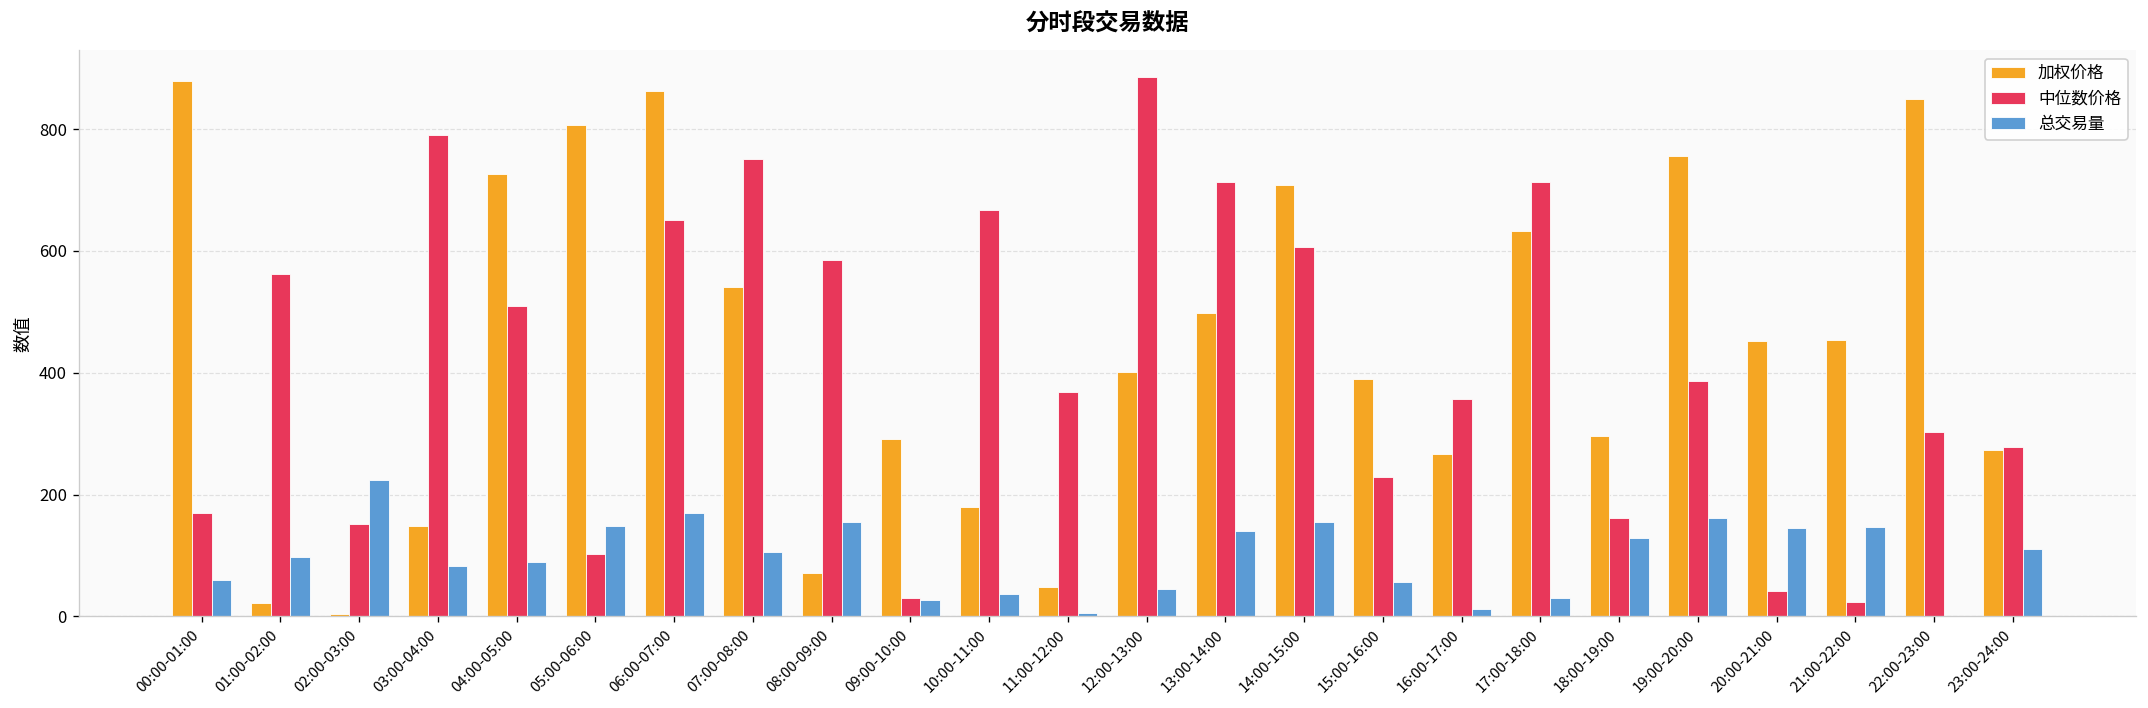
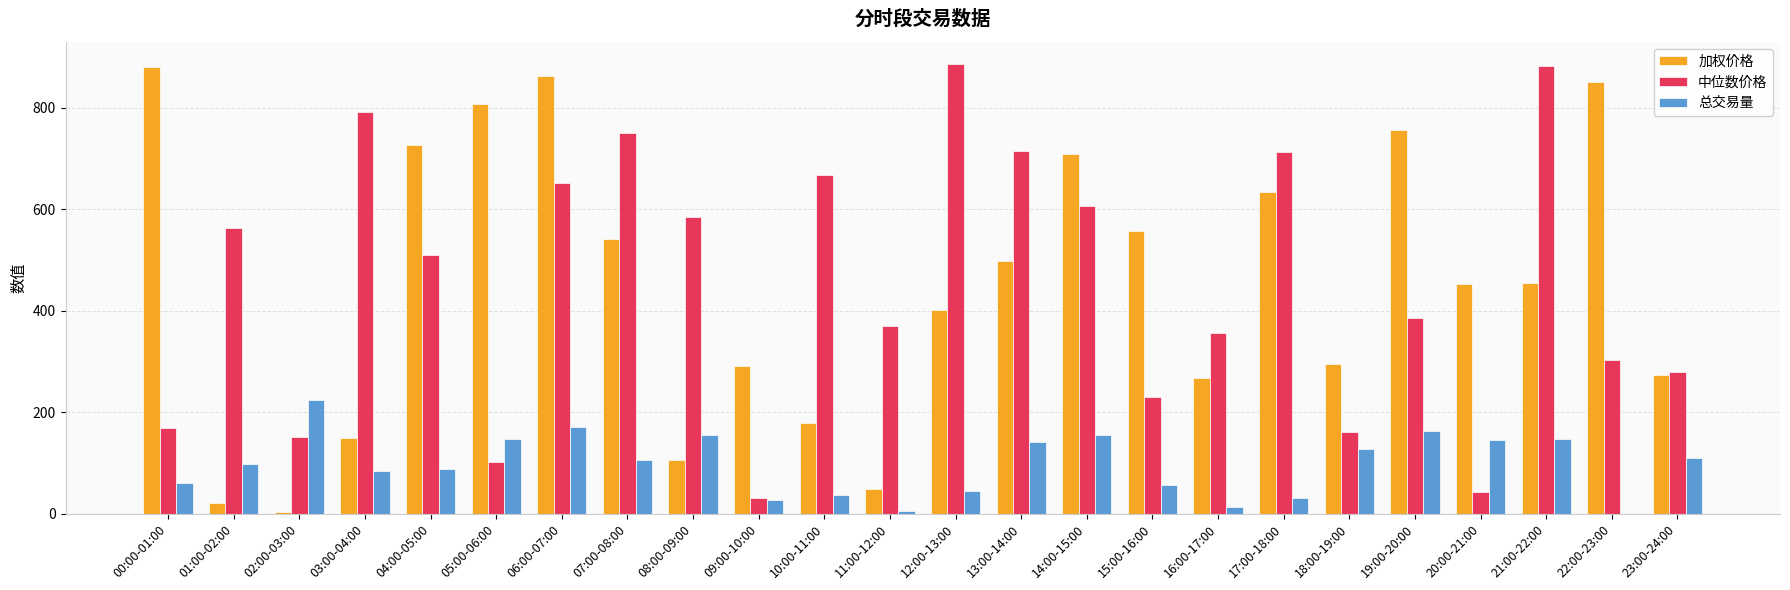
加权价格, 08:00-09:00: 70 -> 100
加权价格, 15:00-16:00: 390 -> 560
中位数价格, 21:00-22:00: 20 -> 880
